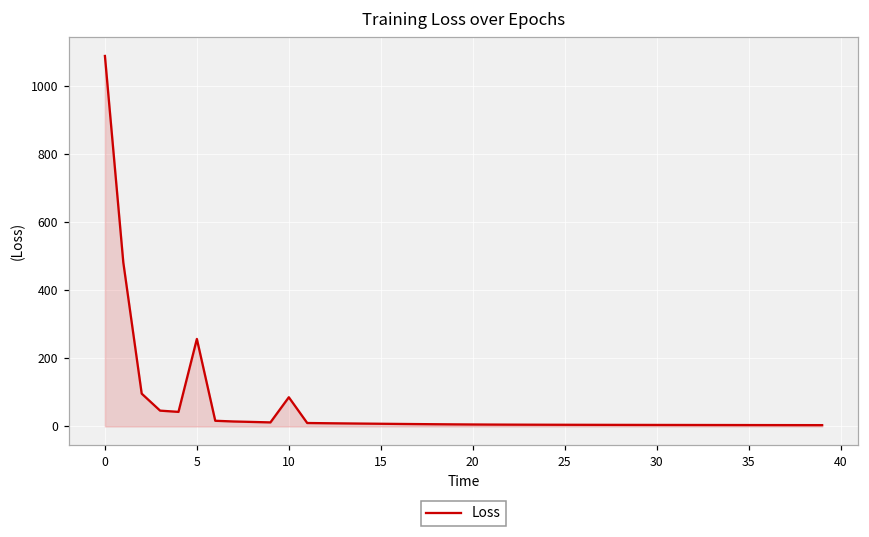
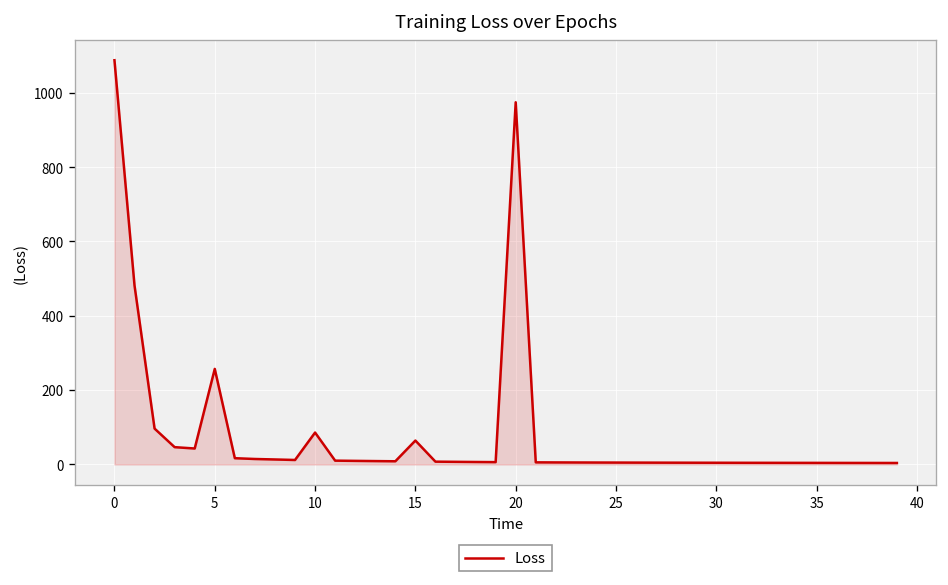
15: 10 -> 60
20: 10 -> 970
